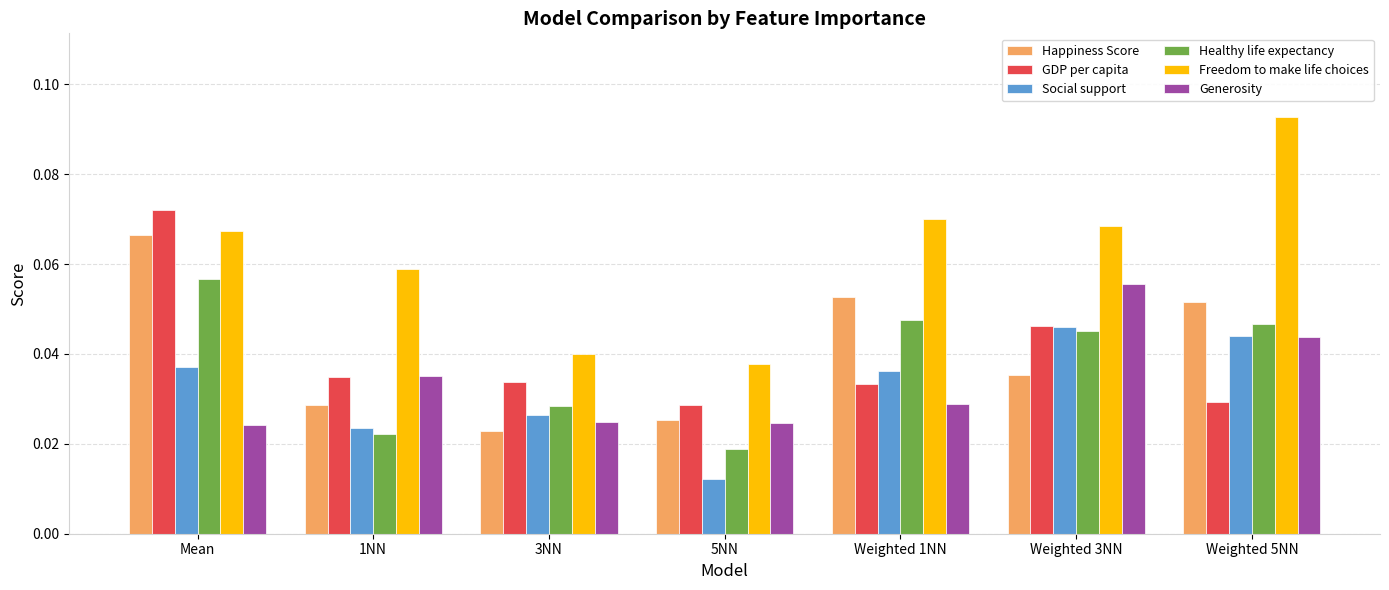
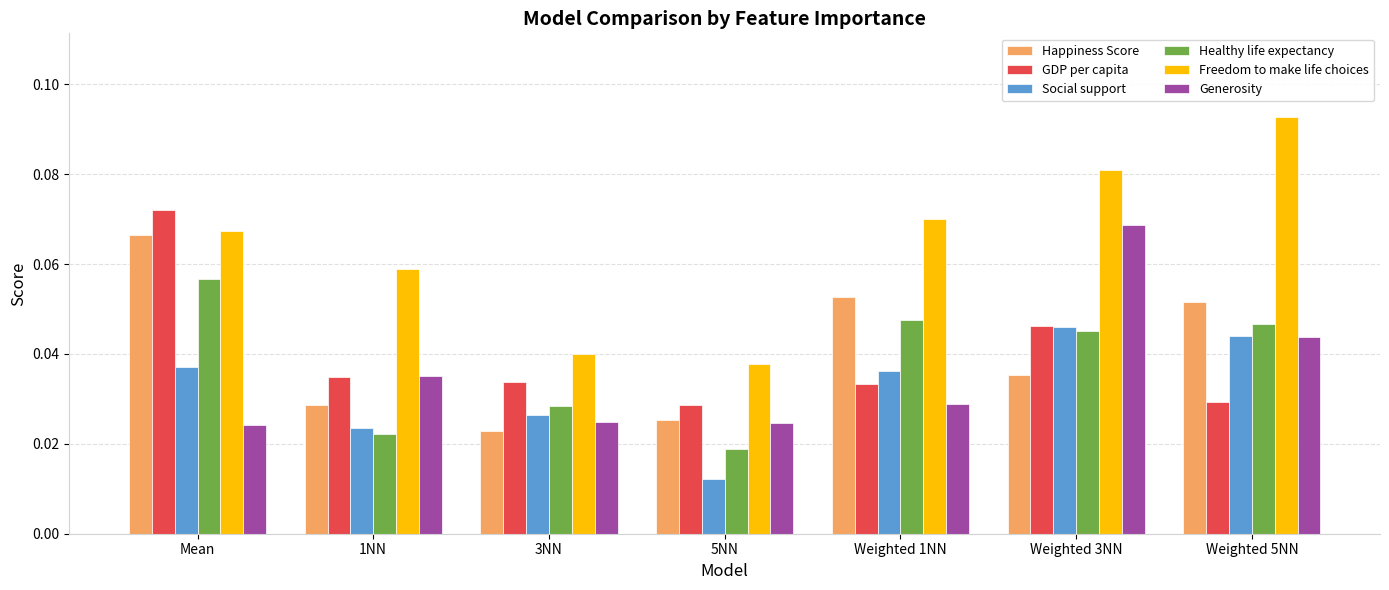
Freedom to make life choices, Weighted 3NN: 0.069 -> 0.081
Generosity, Weighted 3NN: 0.056 -> 0.069
